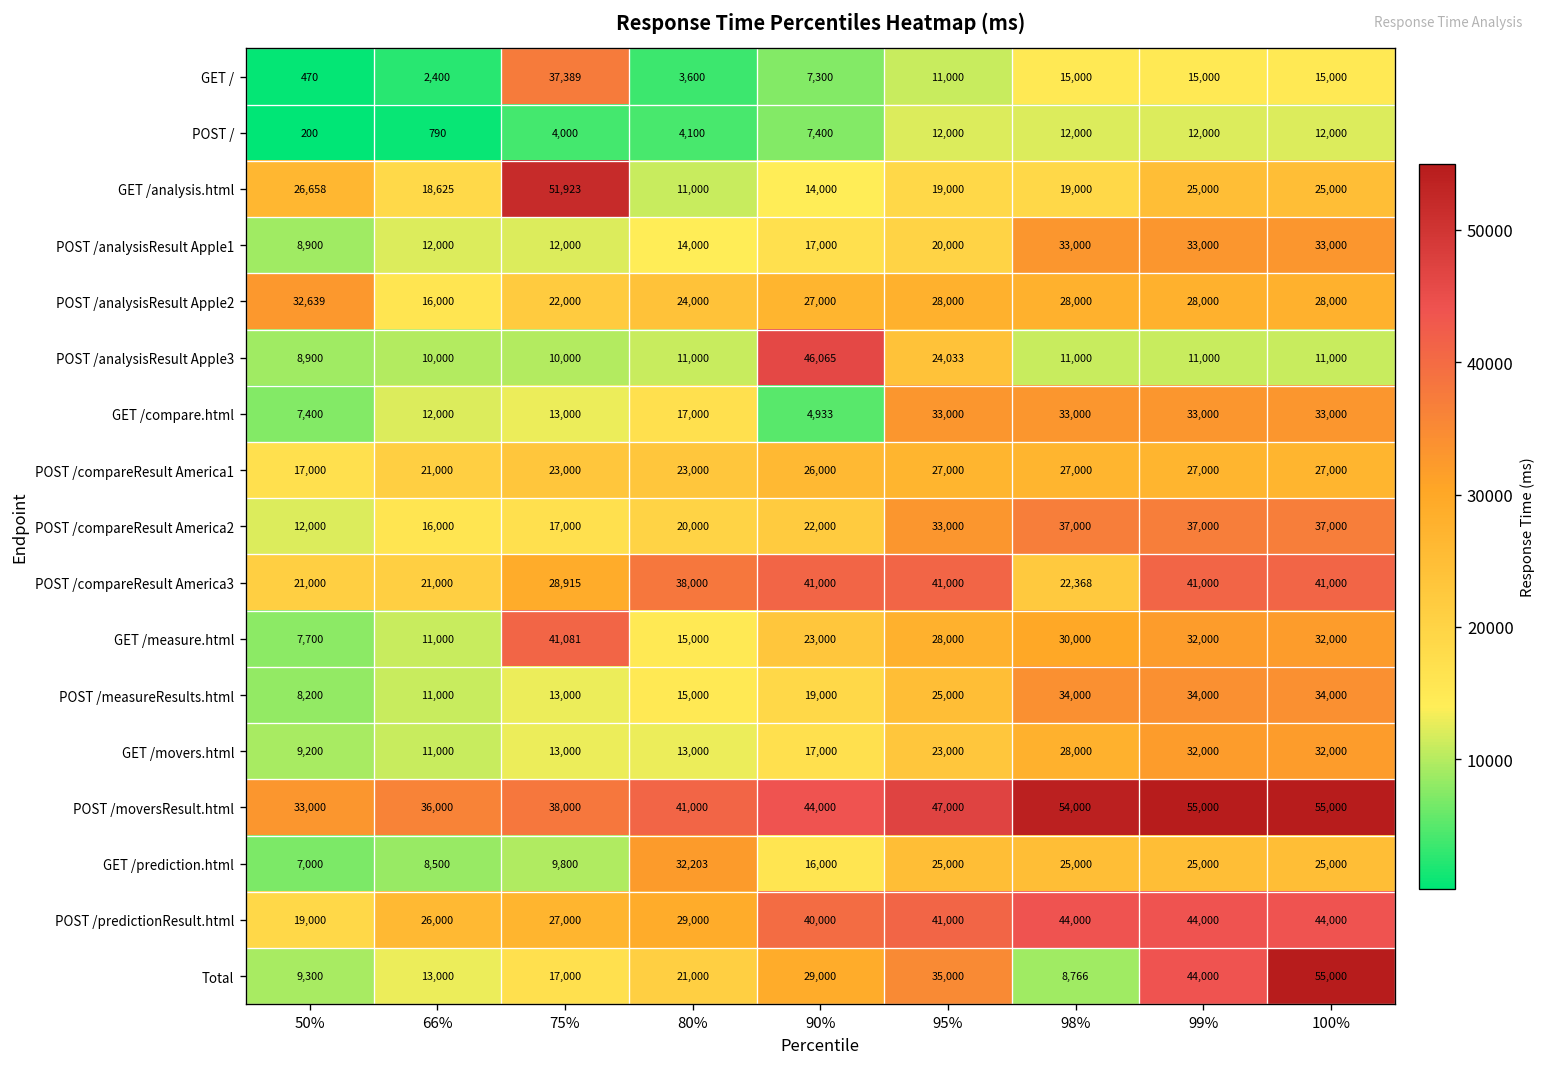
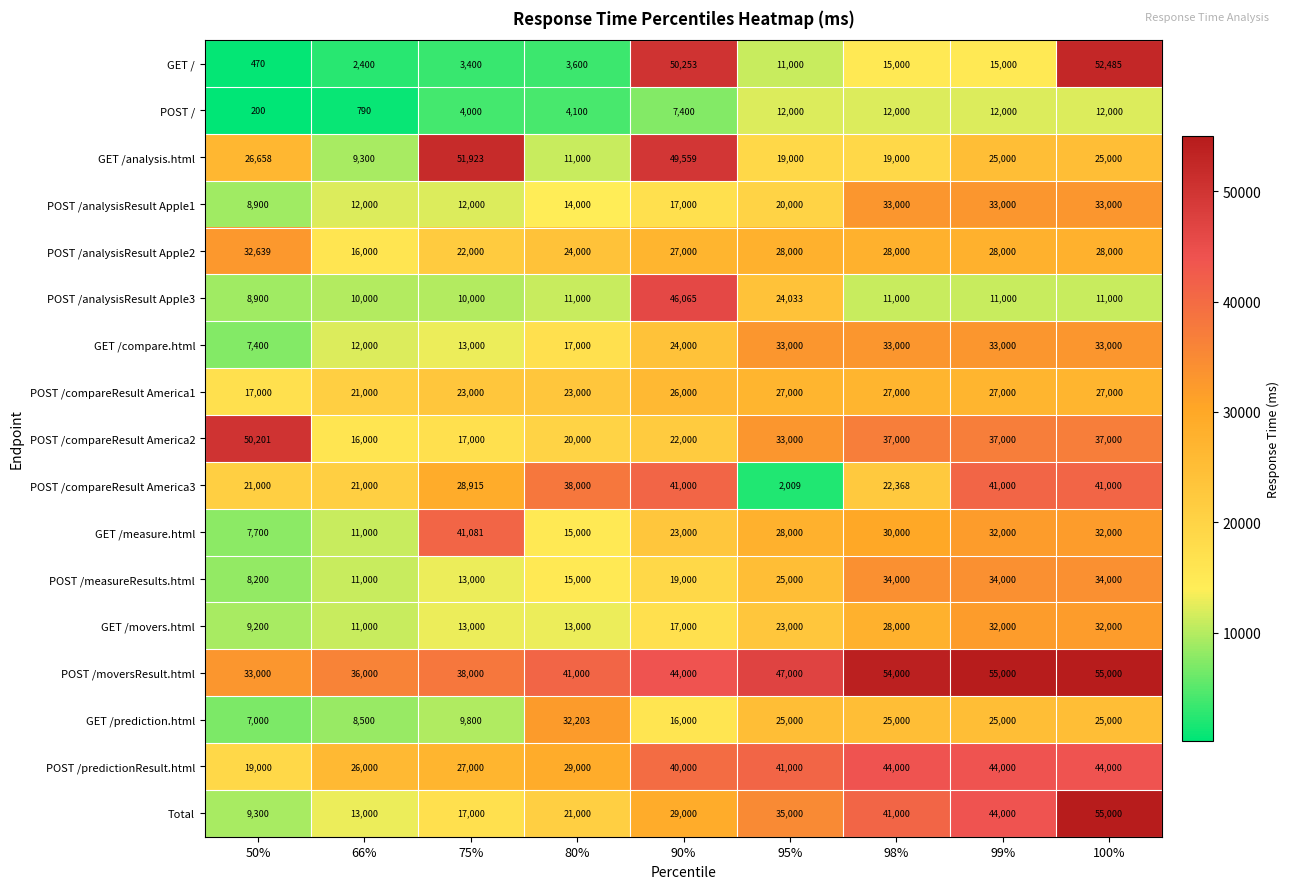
GET /, 75%: 37,389 -> 3,400
GET /, 90%: 7,300 -> 50,253
GET /, 100%: 15,000 -> 52,485
GET /analysis.html, 66%: 18,625 -> 9,300
GET /analysis.html, 90%: 14,000 -> 49,559
GET /compare.html, 90%: 4,933 -> 24,000
POST /compareResult America2, 50%: 12,000 -> 50,201
POST /compareResult America3, 95%: 41,000 -> 2,009
Total, 98%: 8,766 -> 41,000
